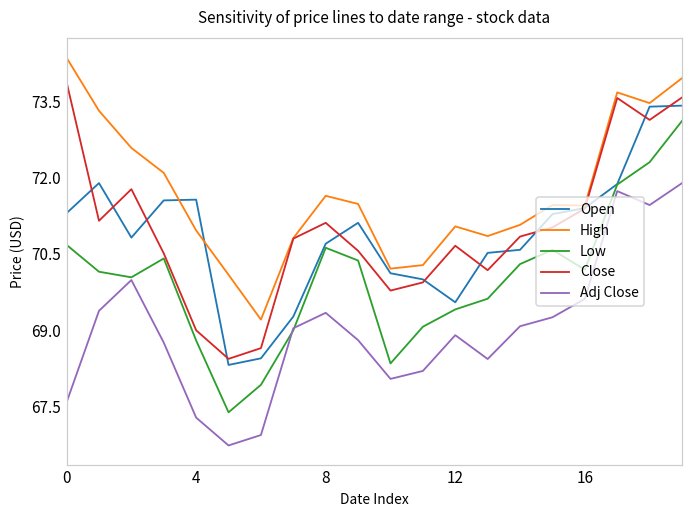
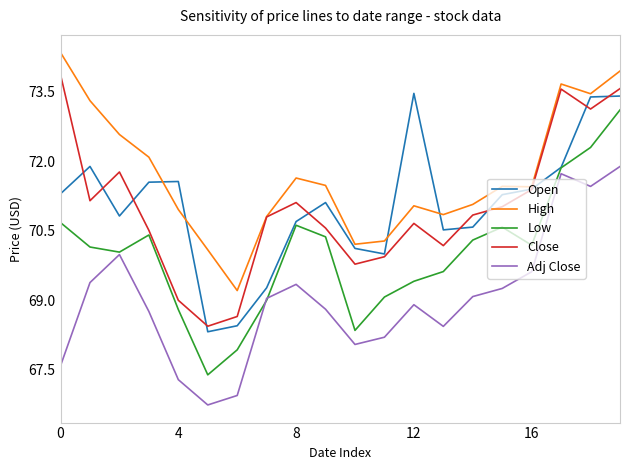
Open, 12: 69.6 -> 73.5
